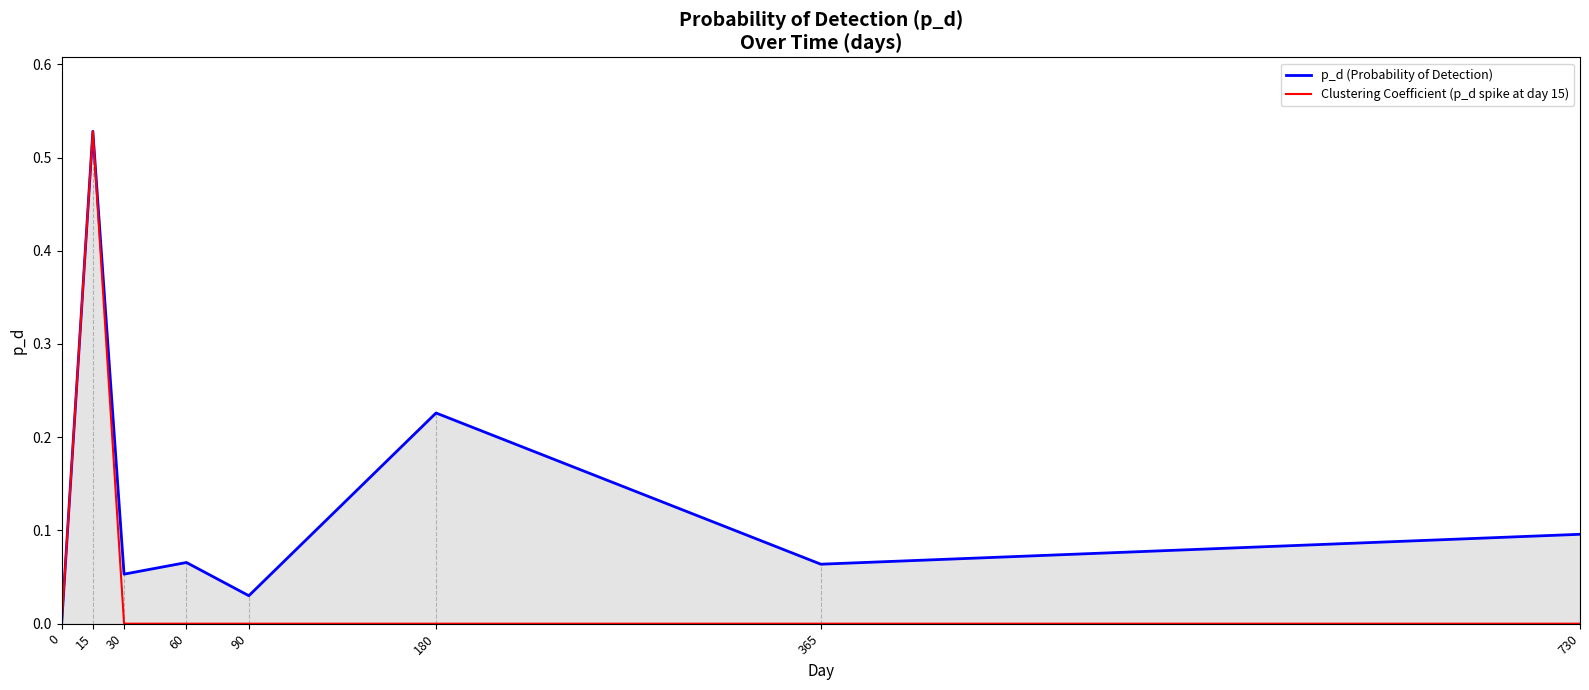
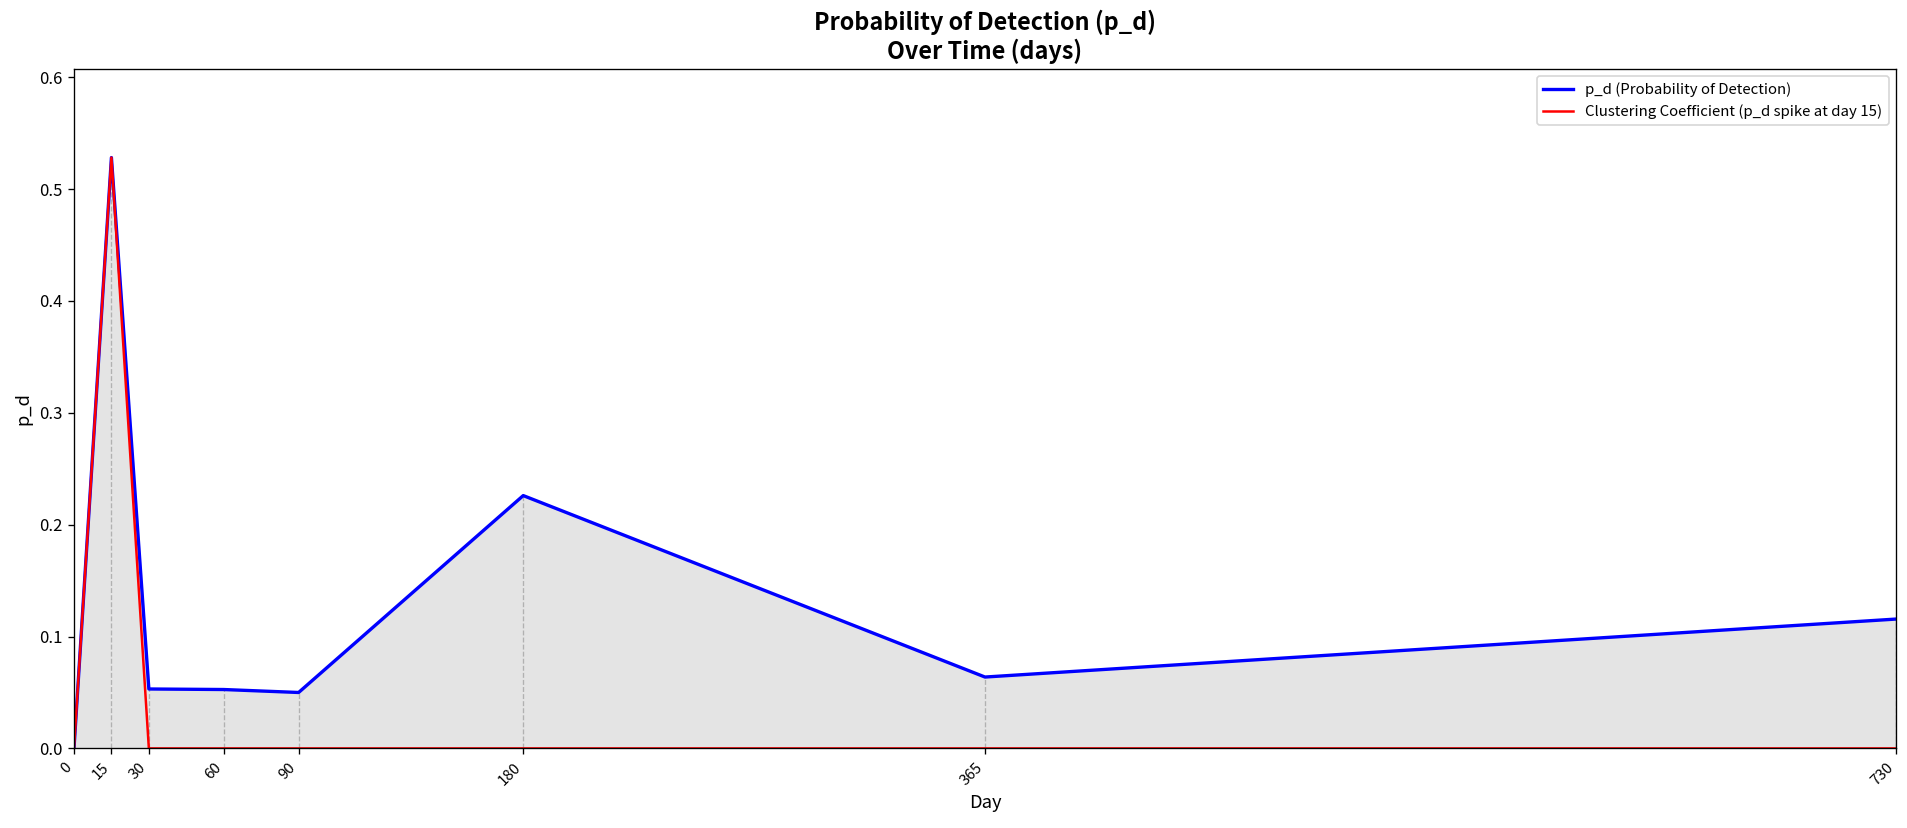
p_d (Probability of Detection), 60: 0.07 -> 0.05
p_d (Probability of Detection), 90: 0.03 -> 0.05
p_d (Probability of Detection), 730: 0.10 -> 0.12
